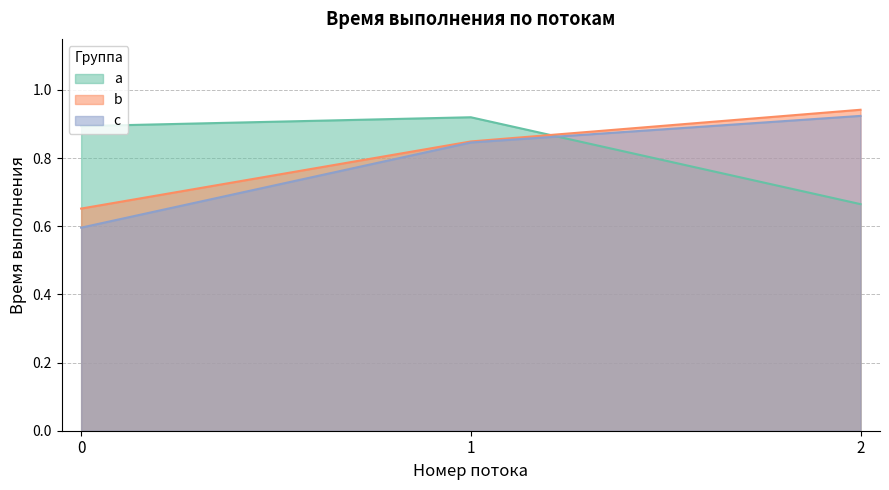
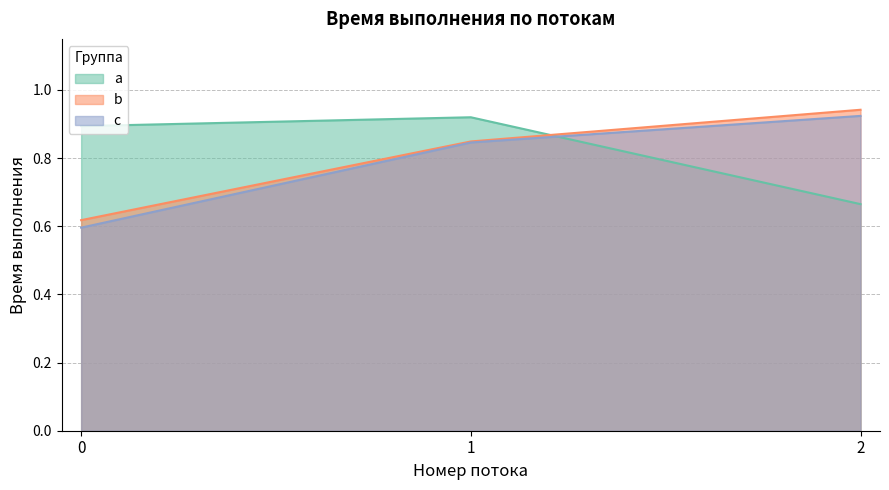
b, 0: 0.65 -> 0.62
